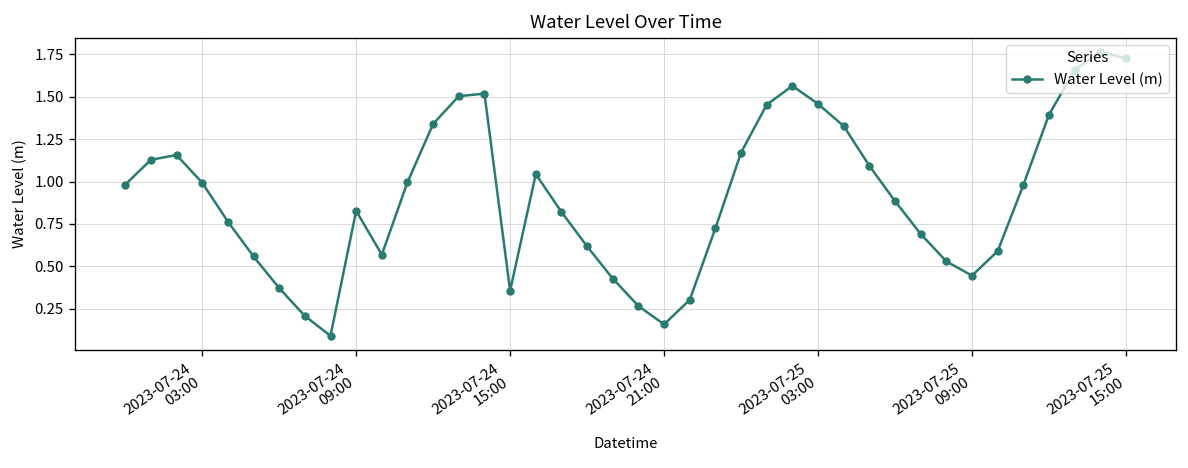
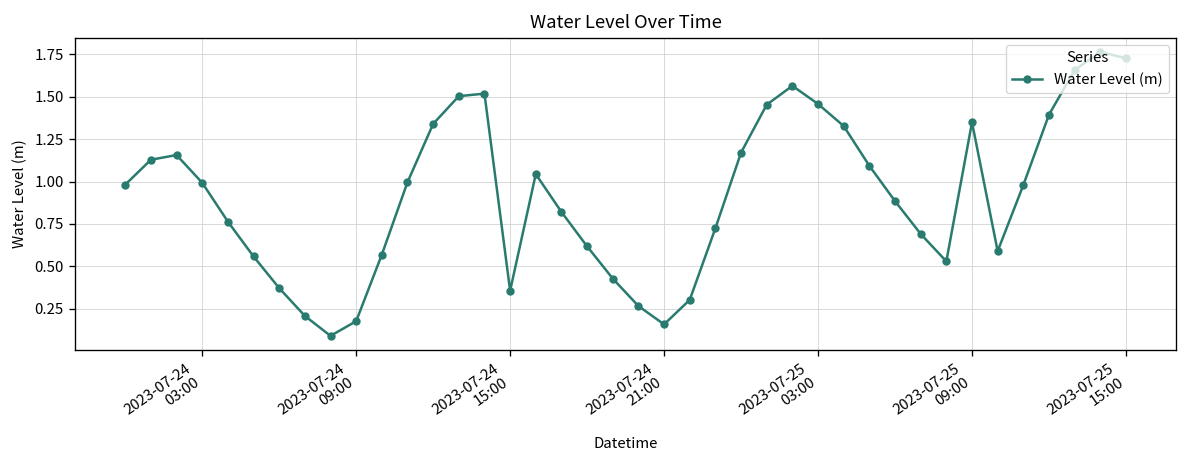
2023-07-24 09:00: 0.83 -> 0.18
2023-07-25 09:00: 0.45 -> 1.35
